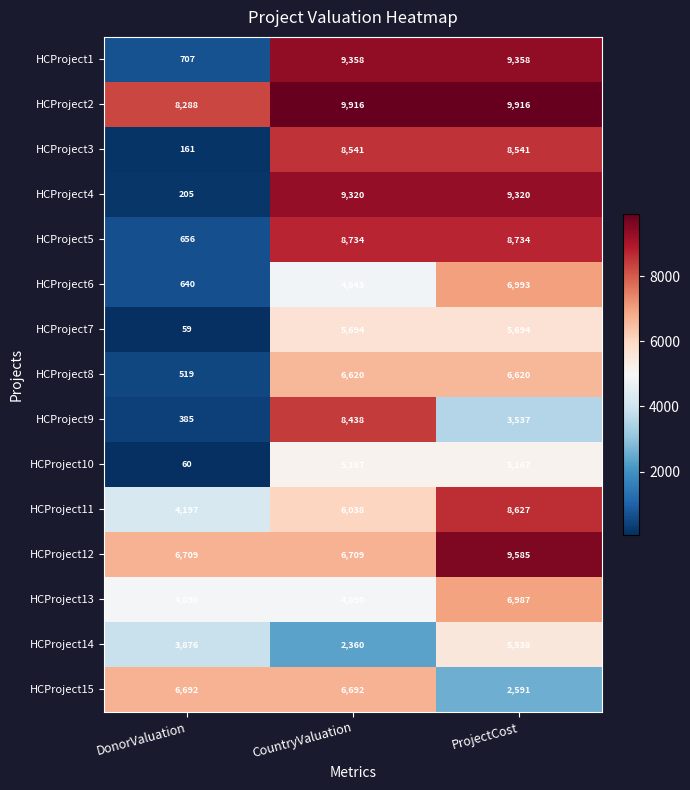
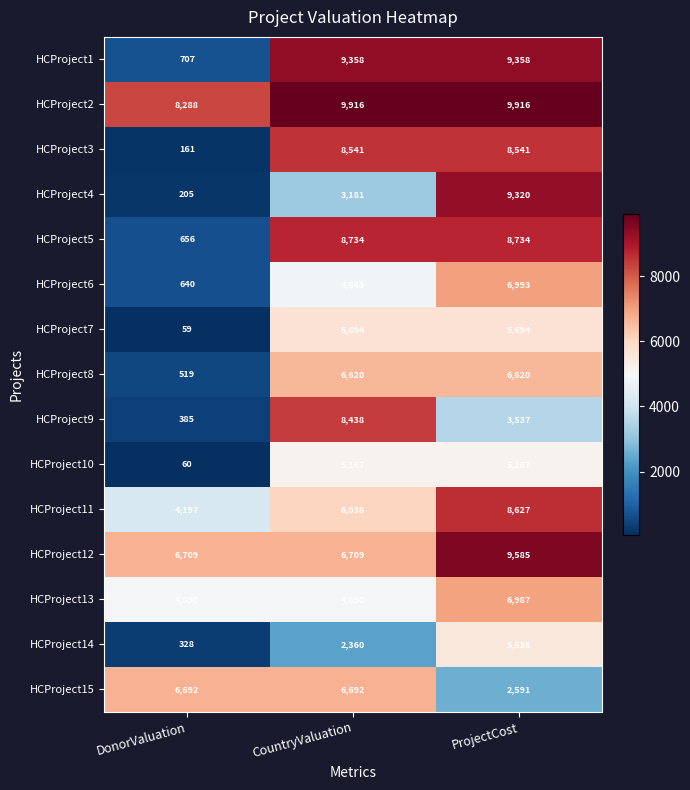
HCProject4, CountryValuation: 9,320 -> 3,181
HCProject14, DonorValuation: 3,876 -> 328
